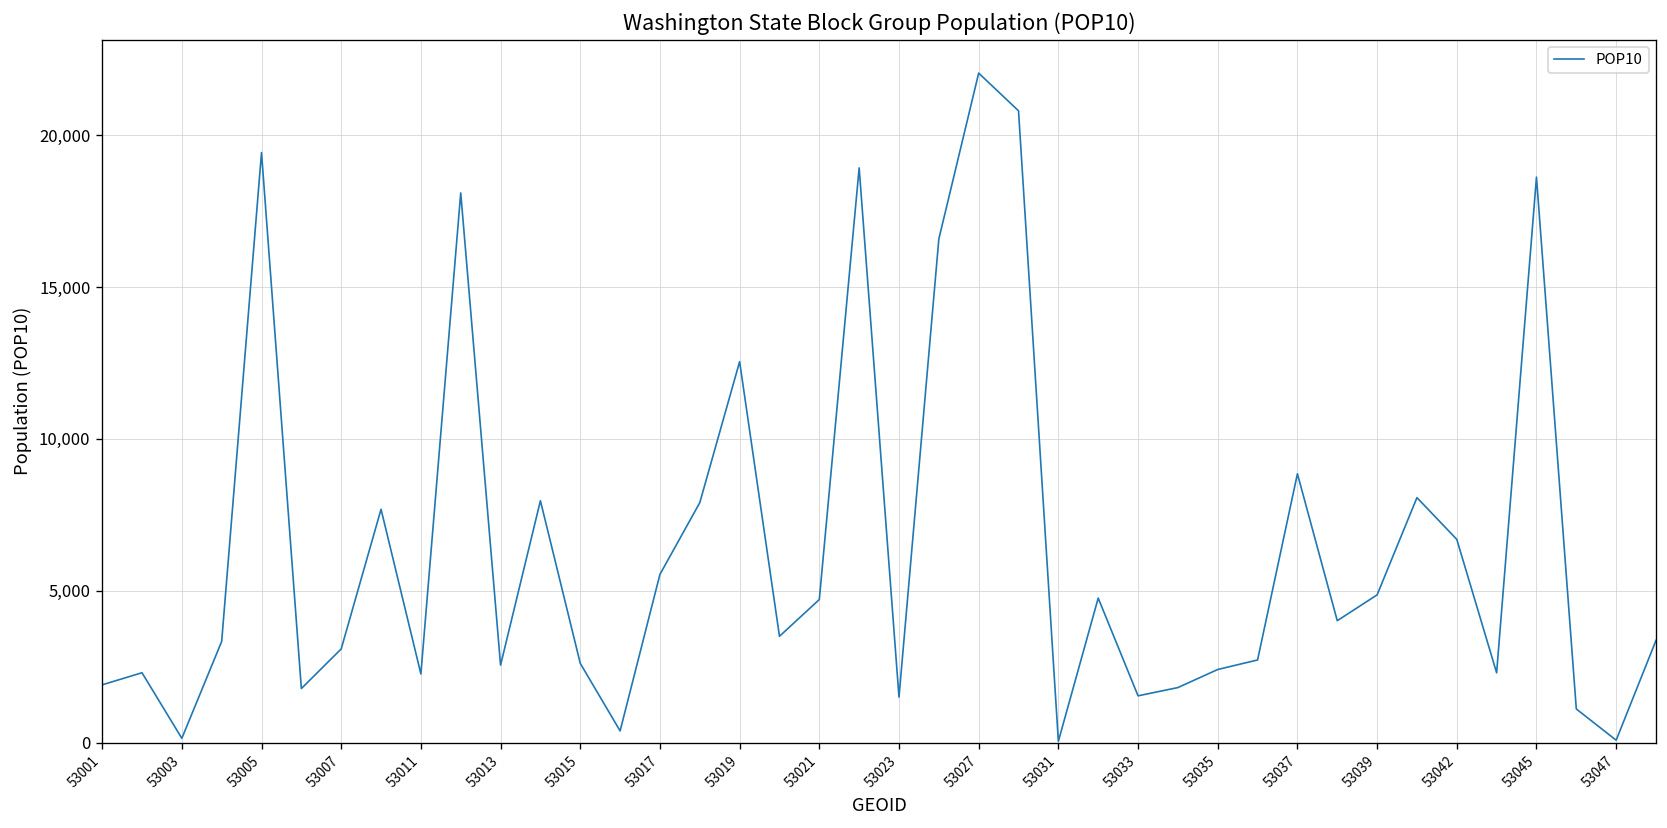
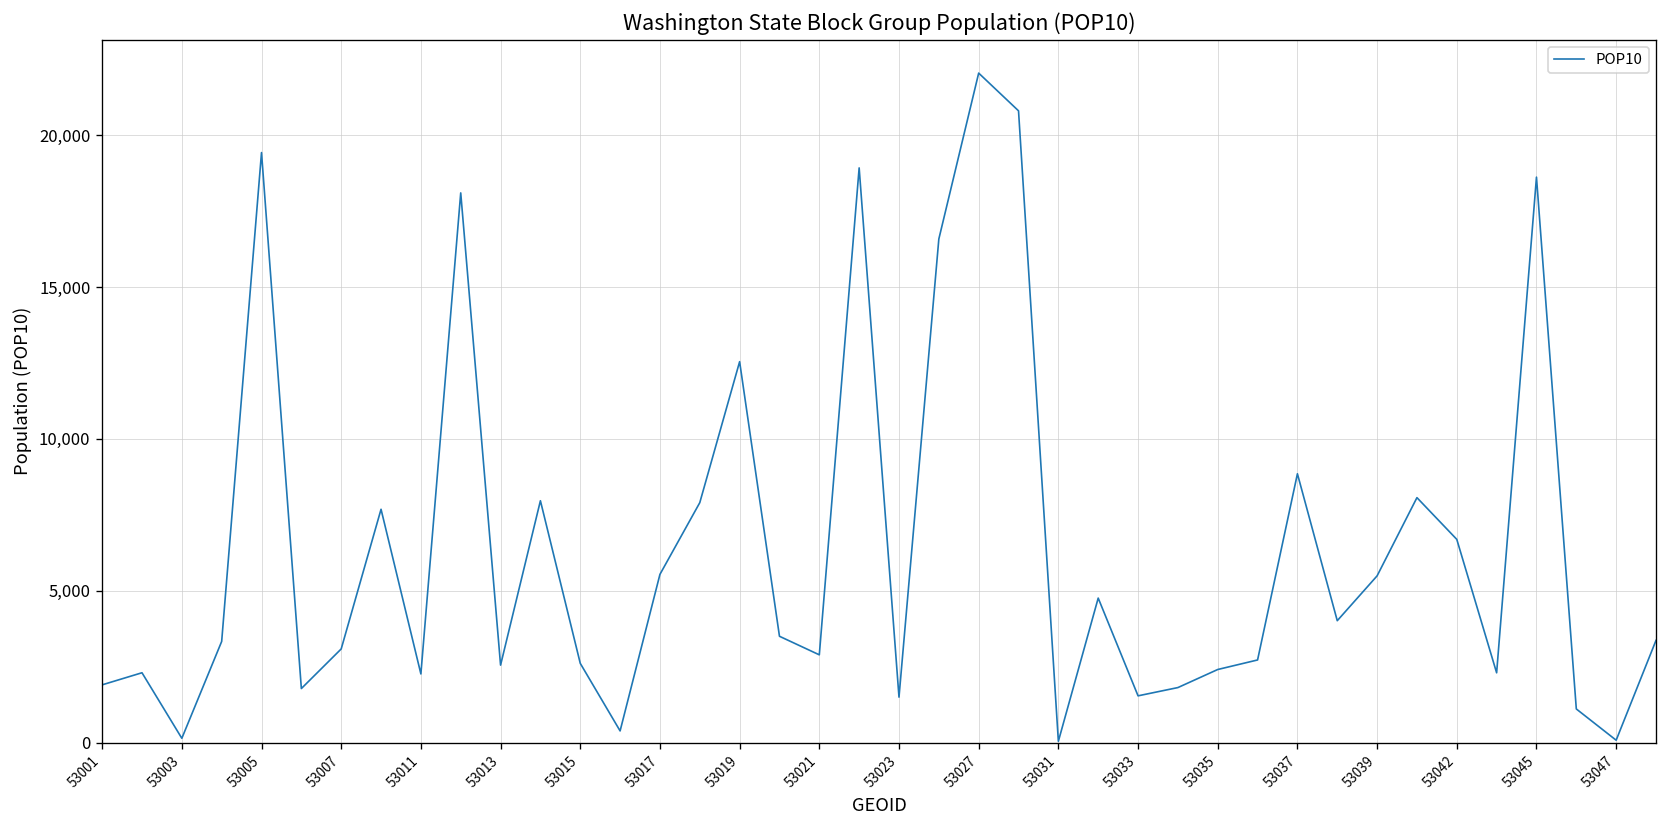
53021: 4,700 -> 2,900
53039: 4,900 -> 5,500
